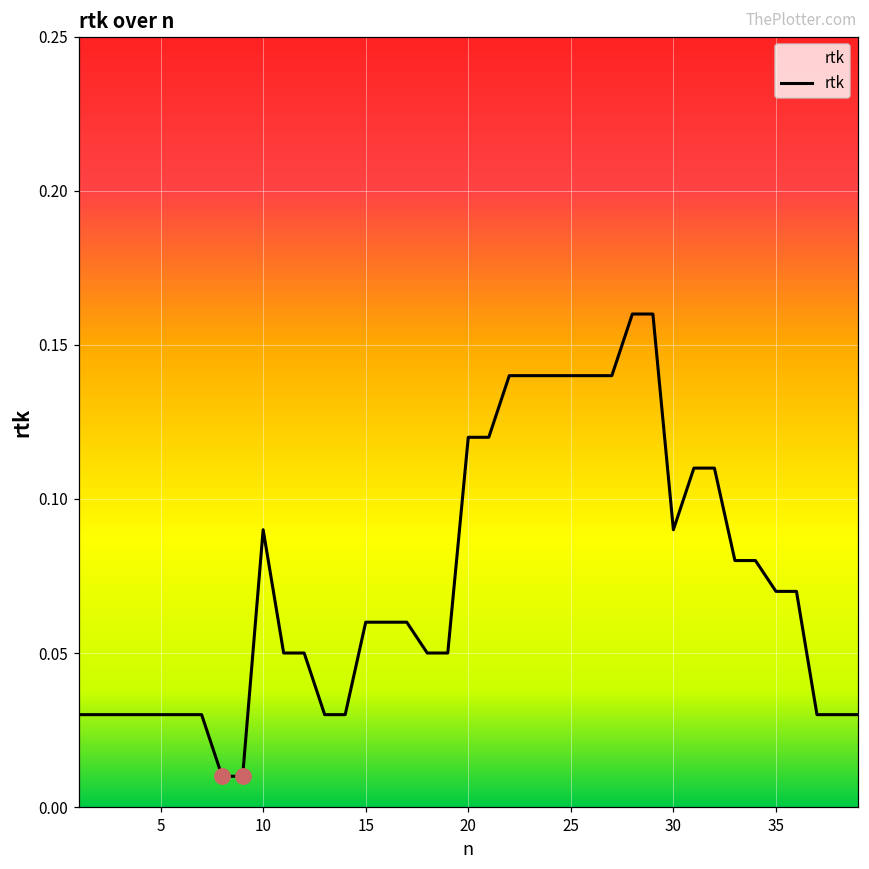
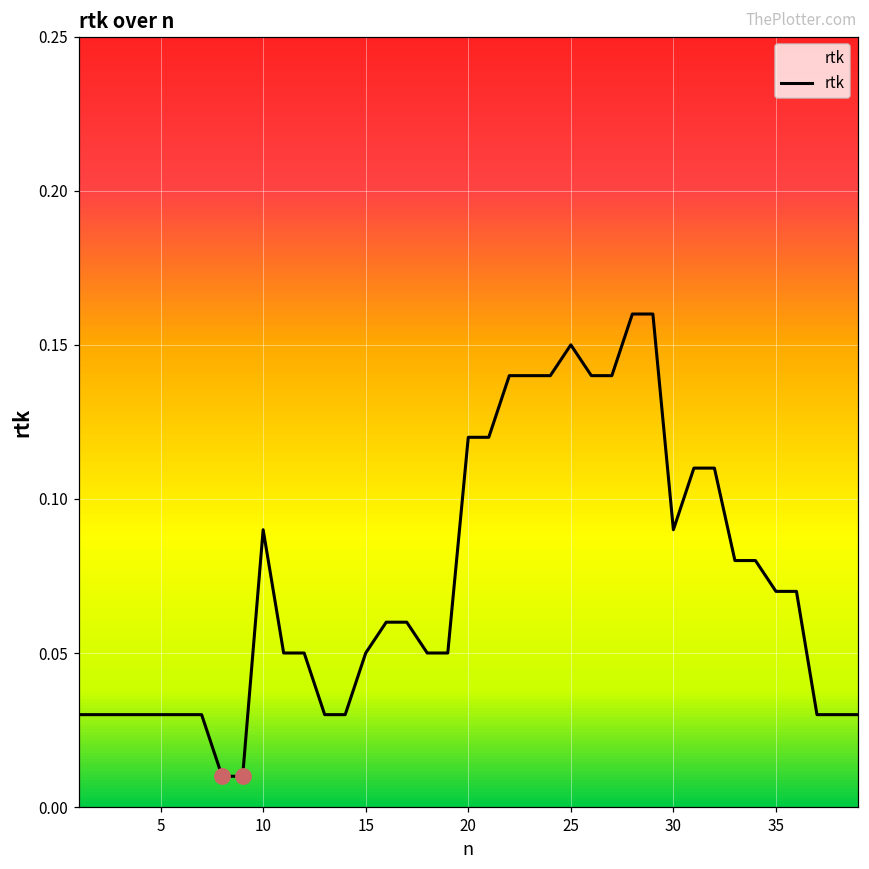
rtk, 15: 0.06 -> 0.05
rtk, 25: 0.14 -> 0.15
